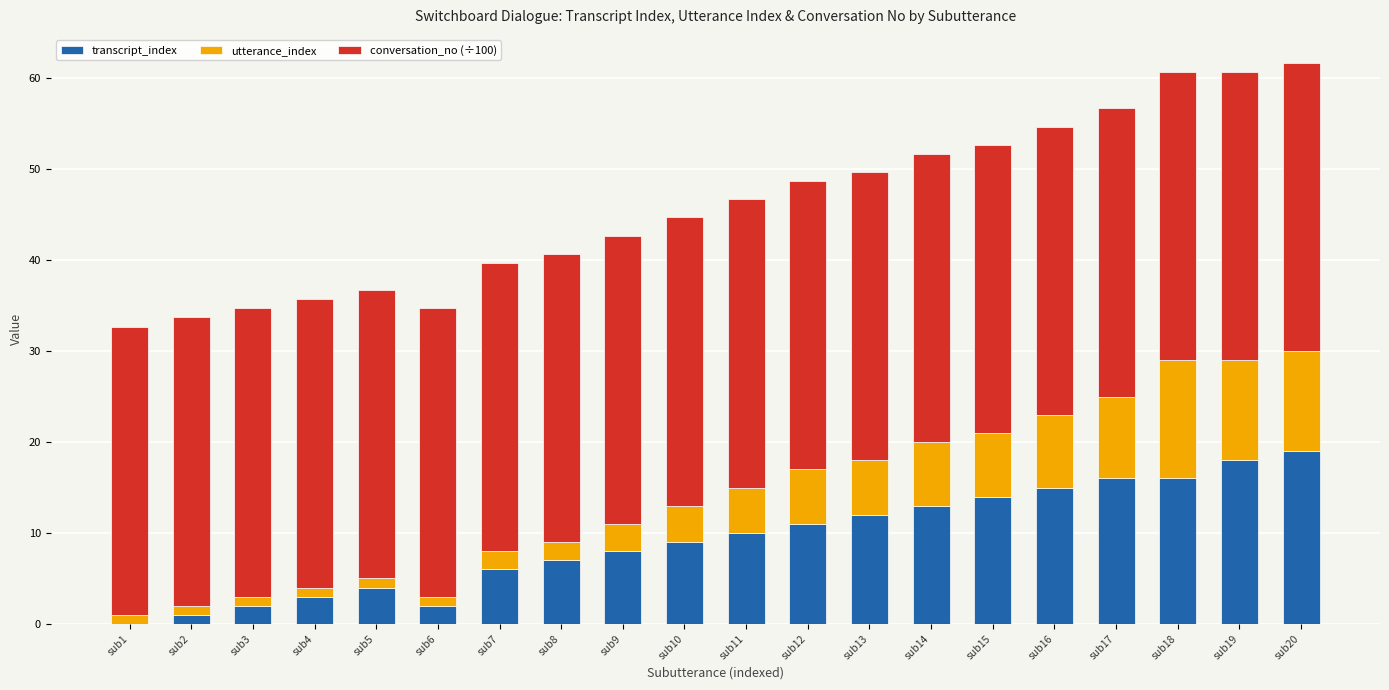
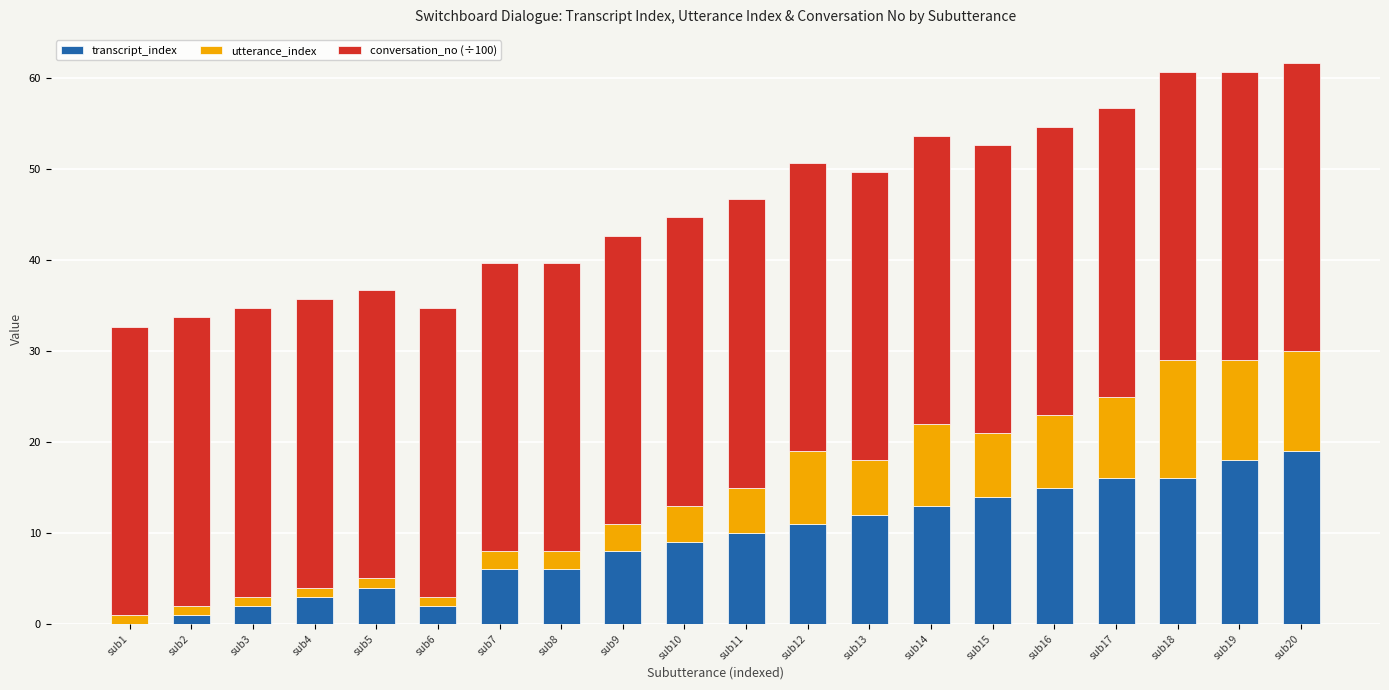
transcript_index, sub8: 7 -> 6
utterance_index, sub12: 6 -> 8
utterance_index, sub14: 7 -> 9
